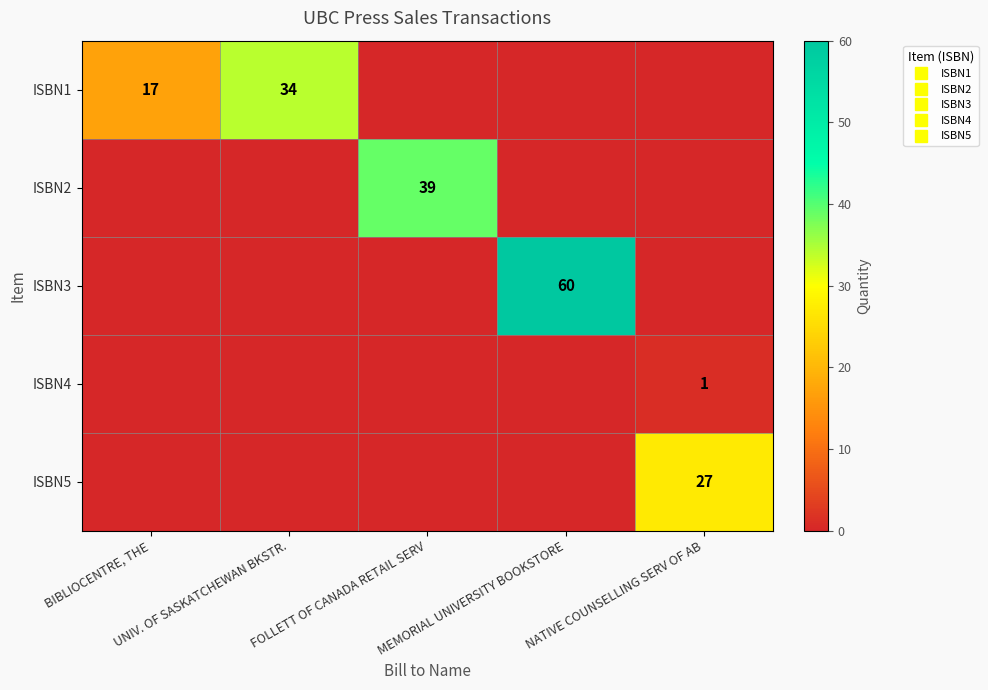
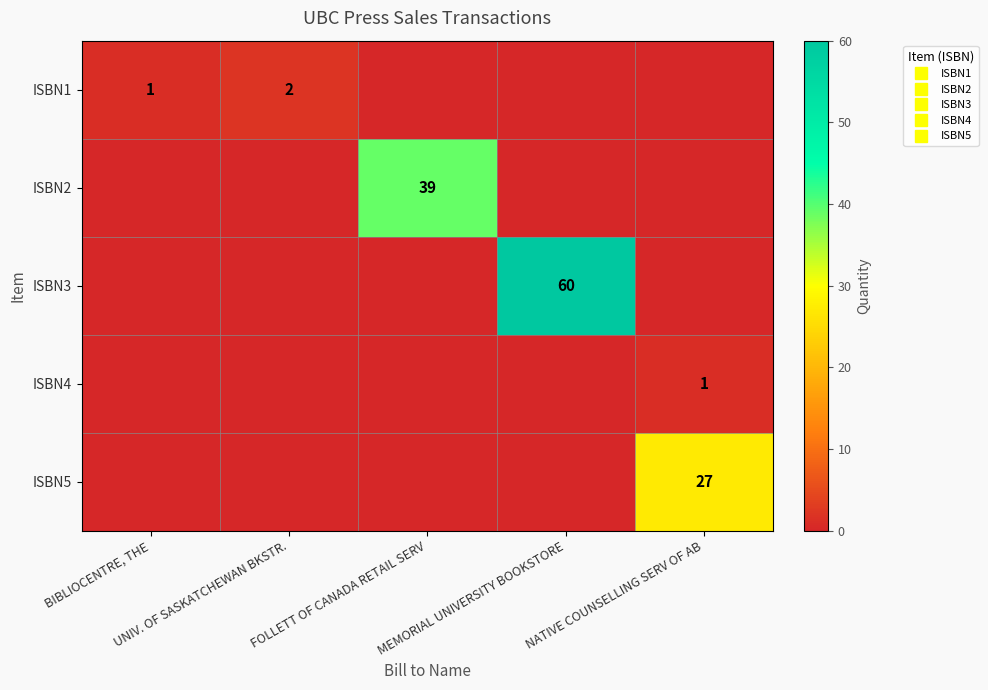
ISBN1, BIBLIOCENTRE, THE: 17 -> 1
ISBN1, UNIV. OF SASKATCHEWAN BKSTR.: 34 -> 2
